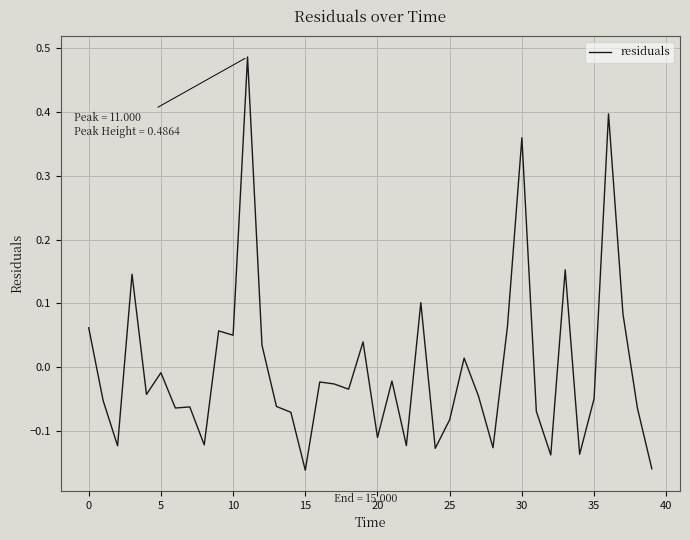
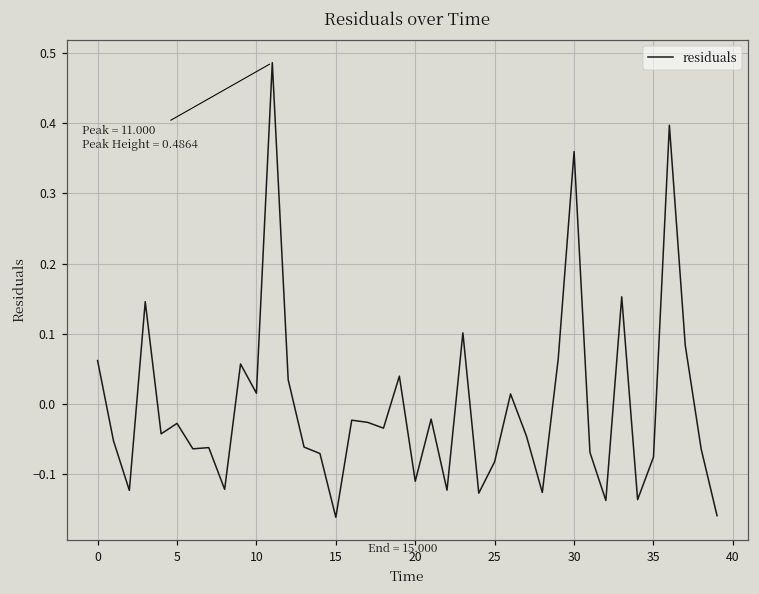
5: -0.01 -> -0.03
10: 0.05 -> 0.02
35: -0.05 -> -0.08
